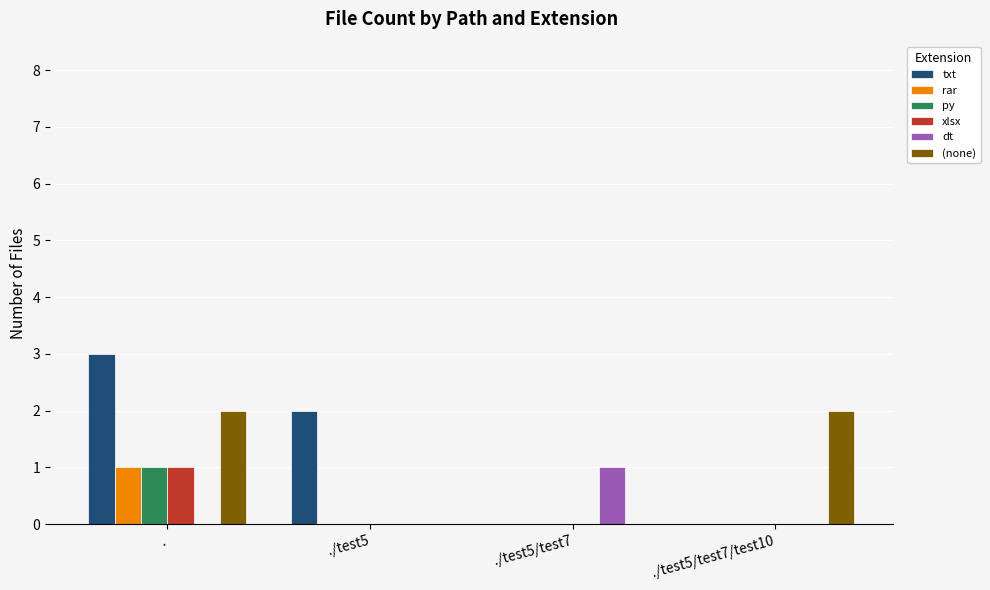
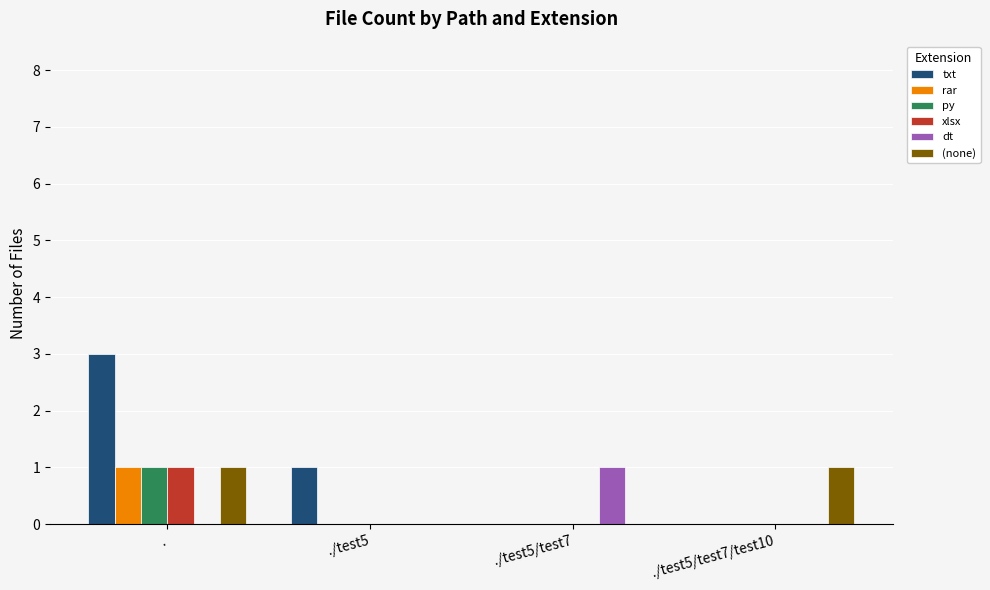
(none), .: 2 -> 1
txt, ./test5: 2 -> 1
(none), ./test5/test7/test10: 2 -> 1
